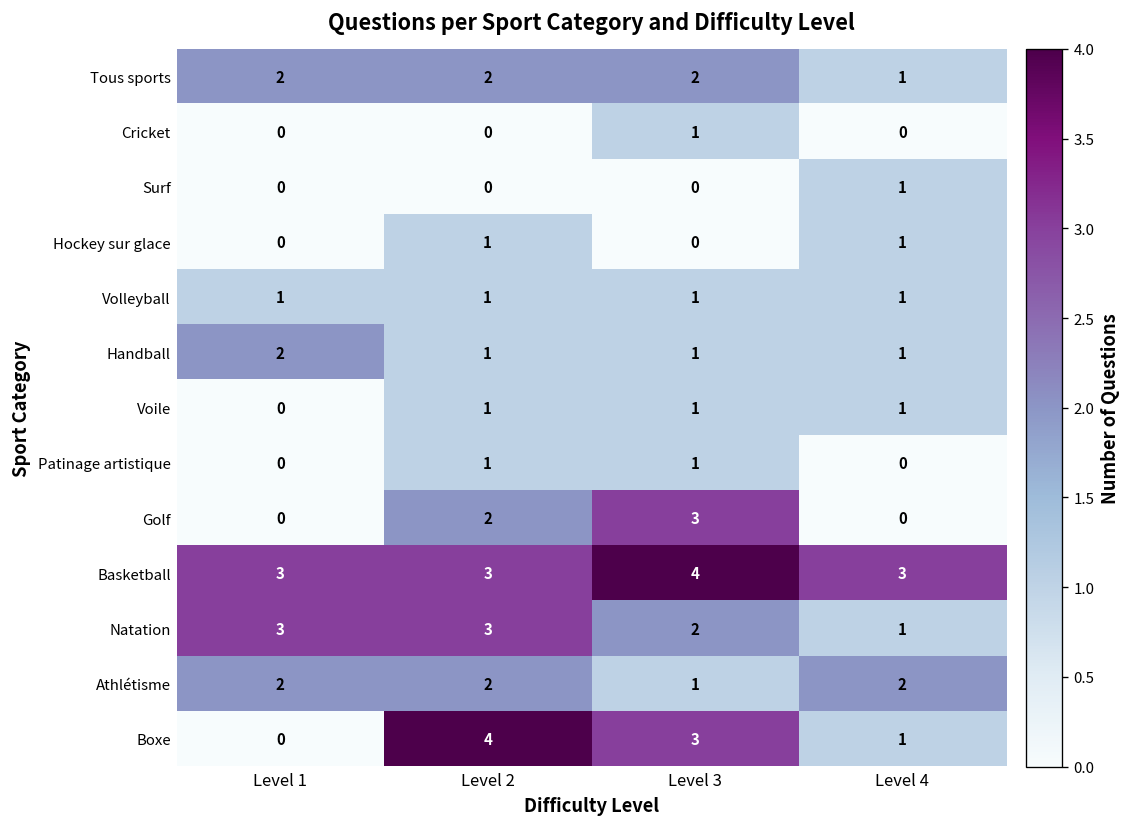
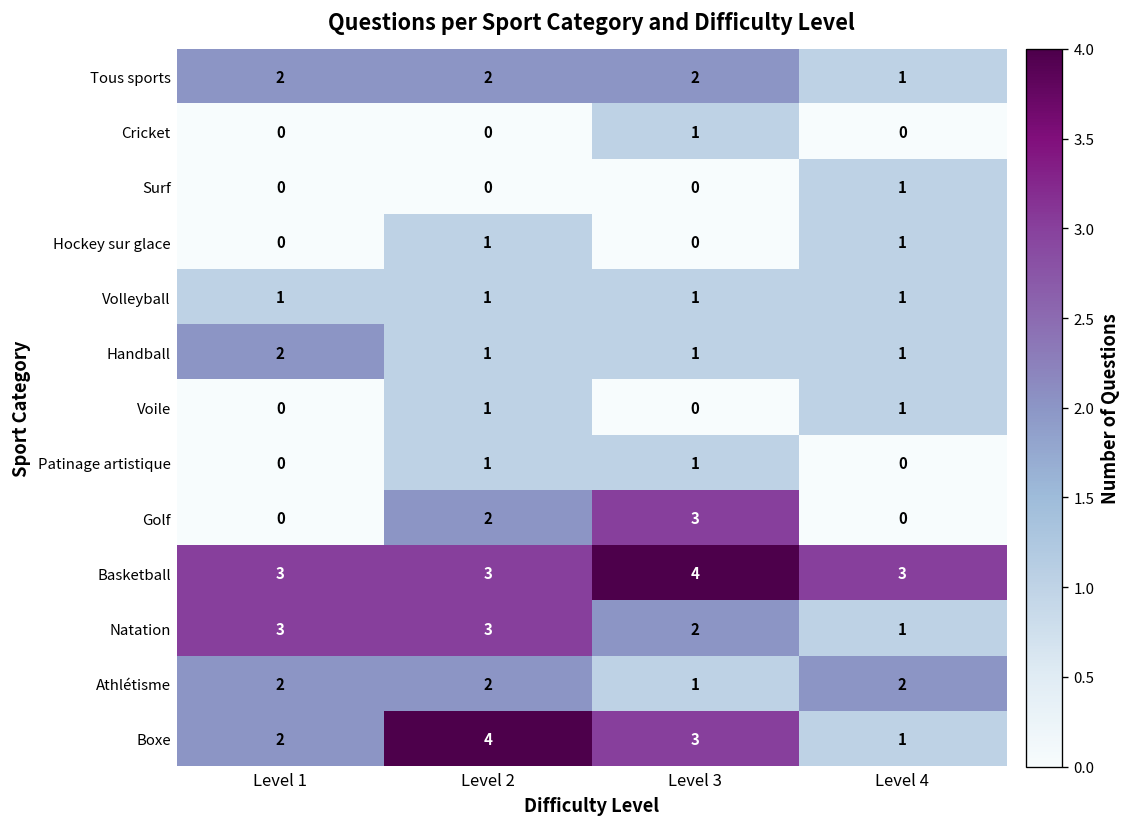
Voile, Level 3: 1 -> 0
Boxe, Level 1: 0 -> 2
